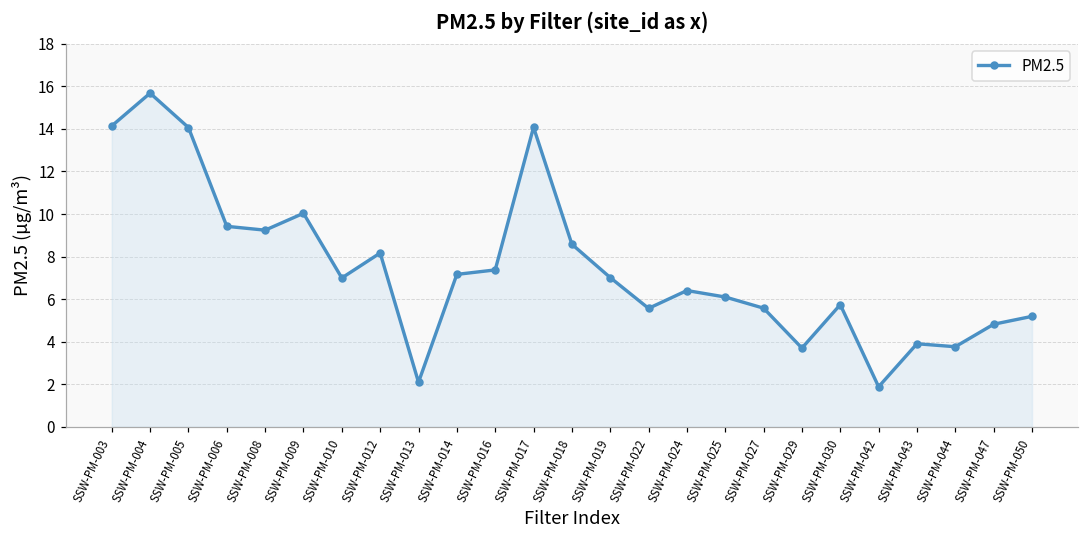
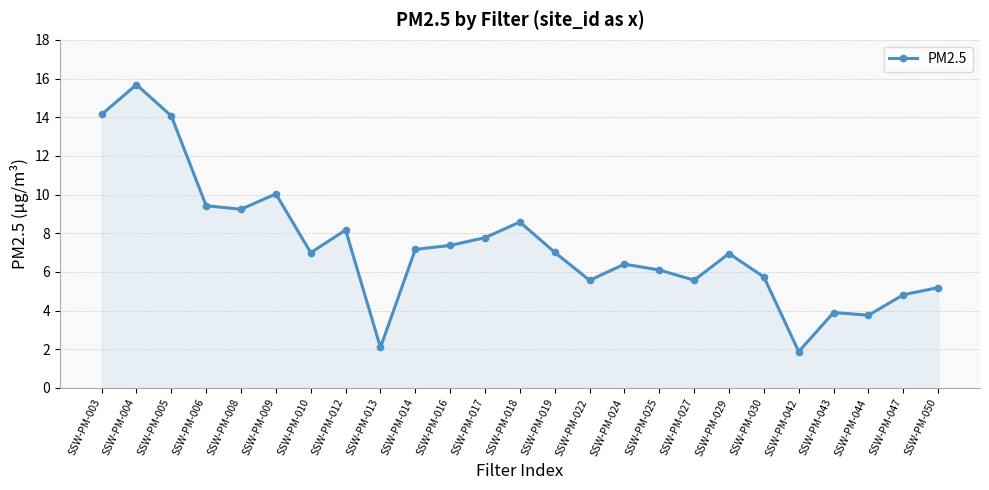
SSW-PM-017: 14.1 -> 7.8
SSW-PM-029: 3.7 -> 7.0
